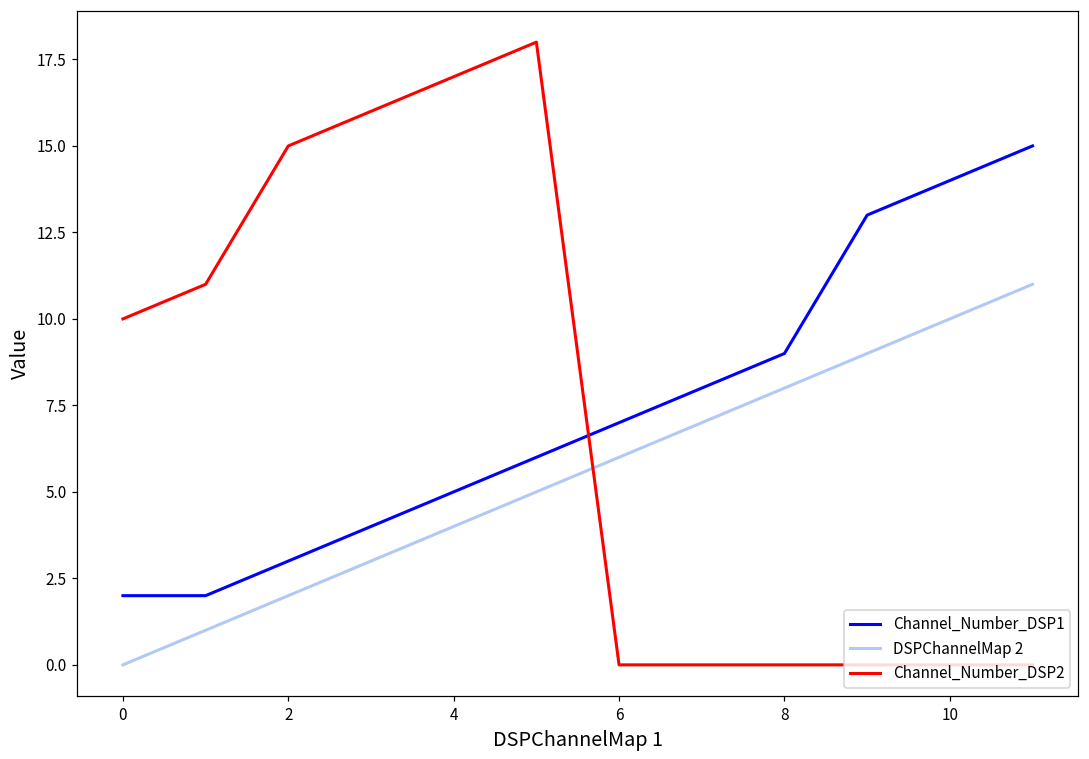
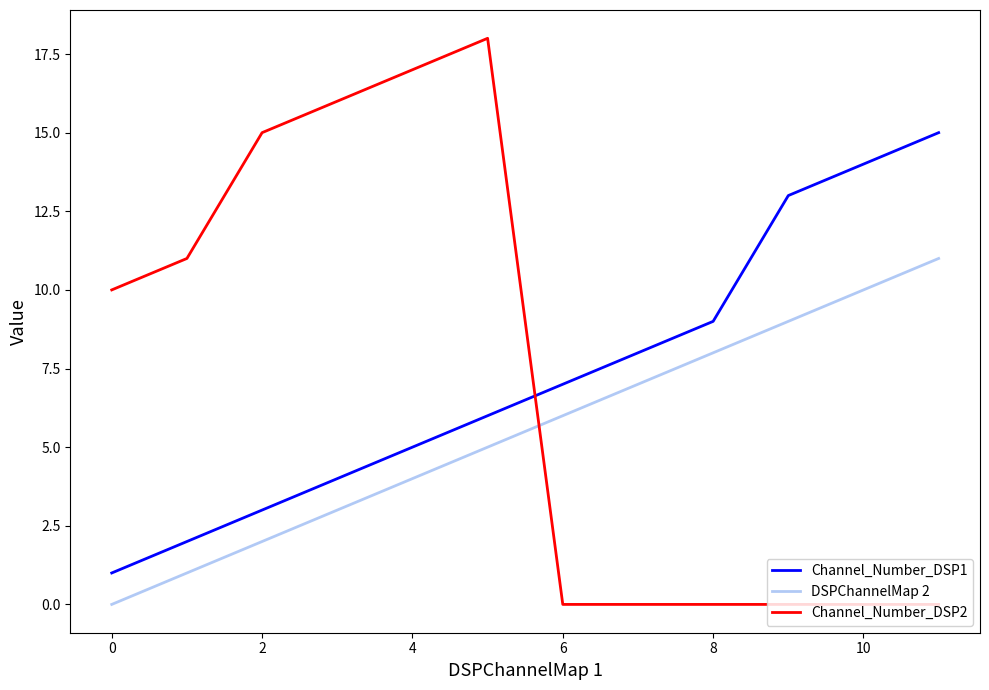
Channel_Number_DSP1, 0: 2 -> 1
